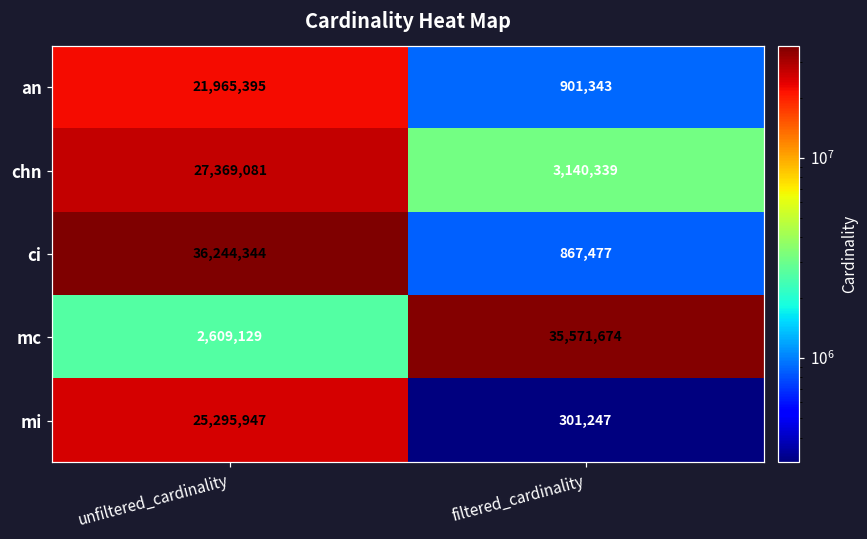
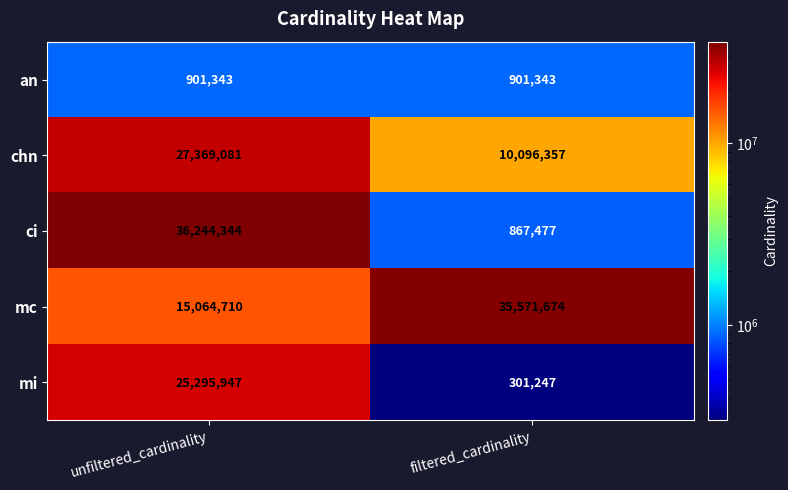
an, unfiltered_cardinality: 21,965,395 -> 901,343
chn, filtered_cardinality: 3,140,339 -> 10,096,357
mc, unfiltered_cardinality: 2,609,129 -> 15,064,710
